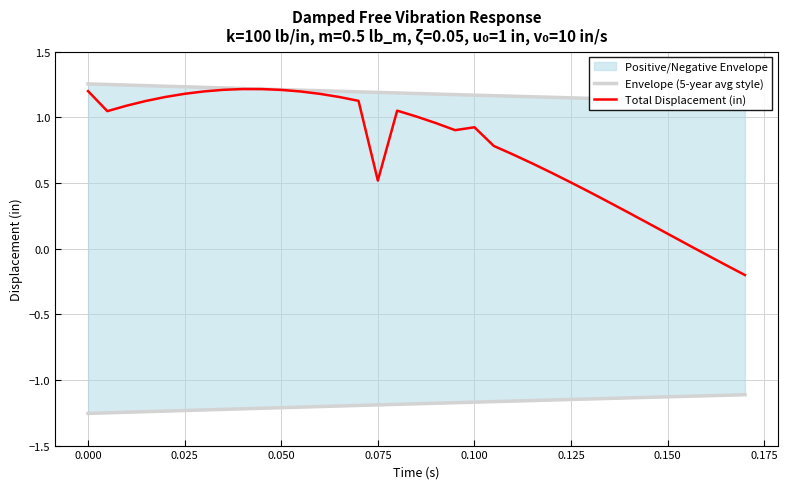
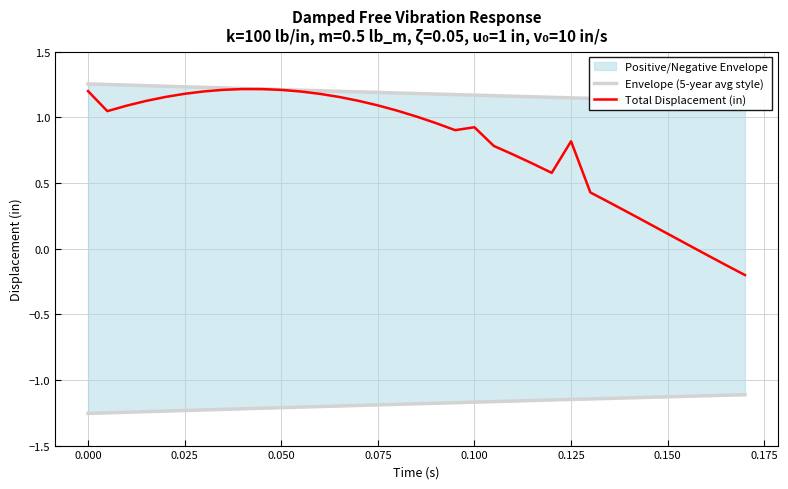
Total Displacement (in), 0.075: 0.52 -> 1.09
Total Displacement (in), 0.125: 0.50 -> 0.82
